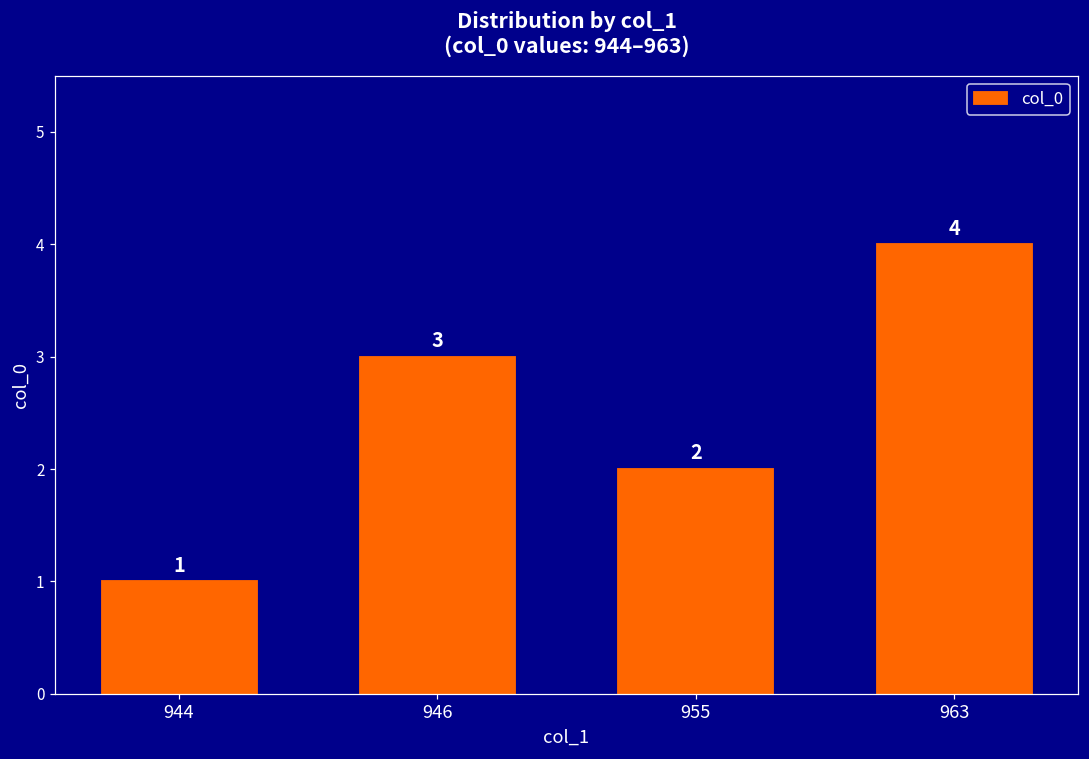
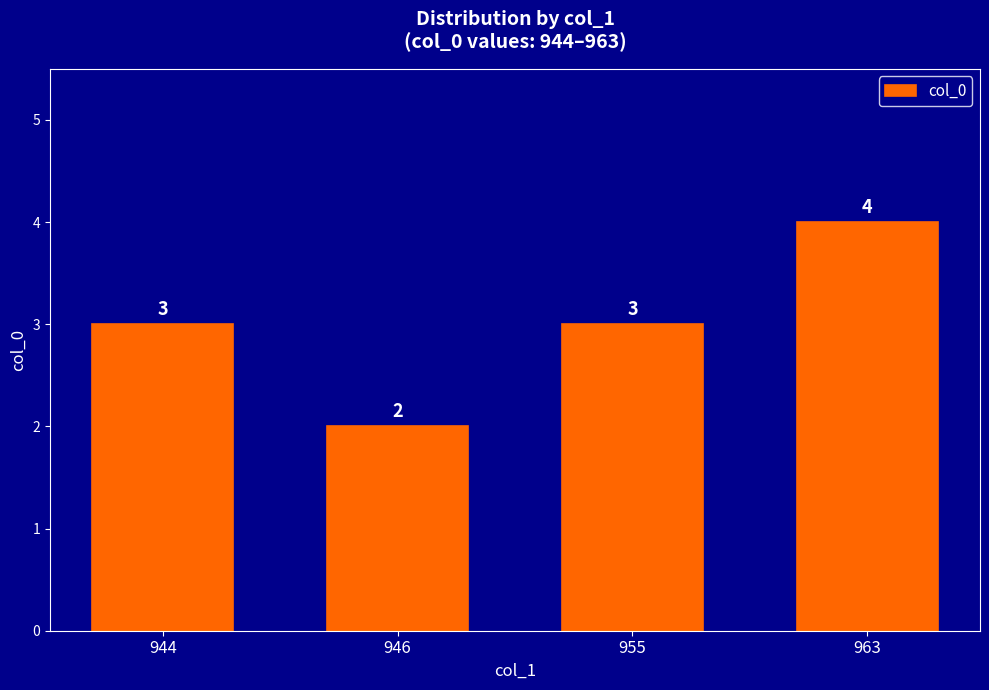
944: 1 -> 3
946: 3 -> 2
955: 2 -> 3
